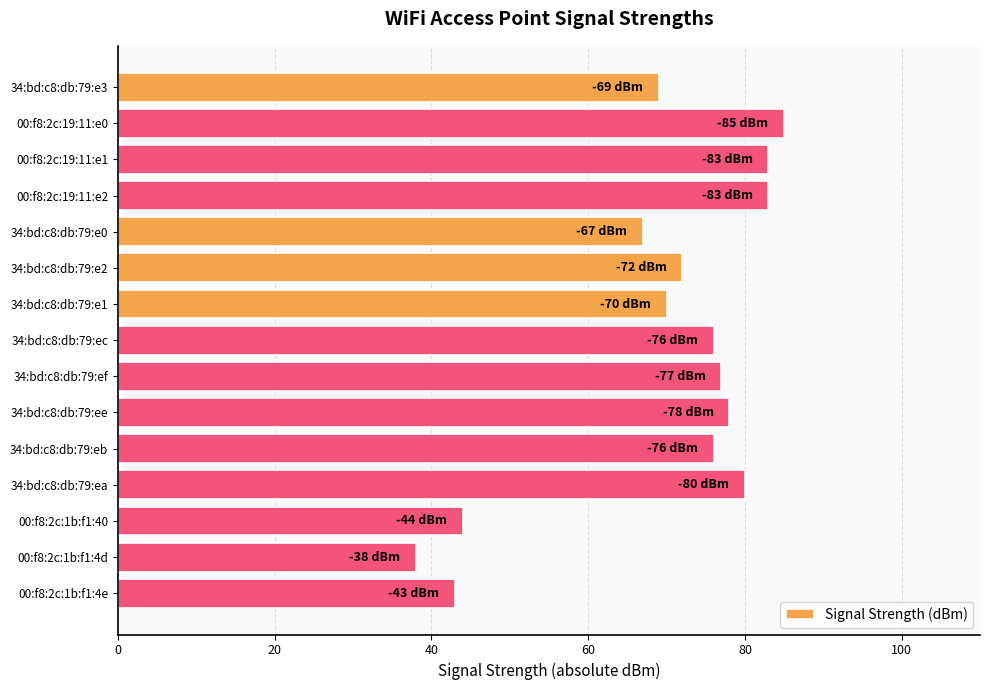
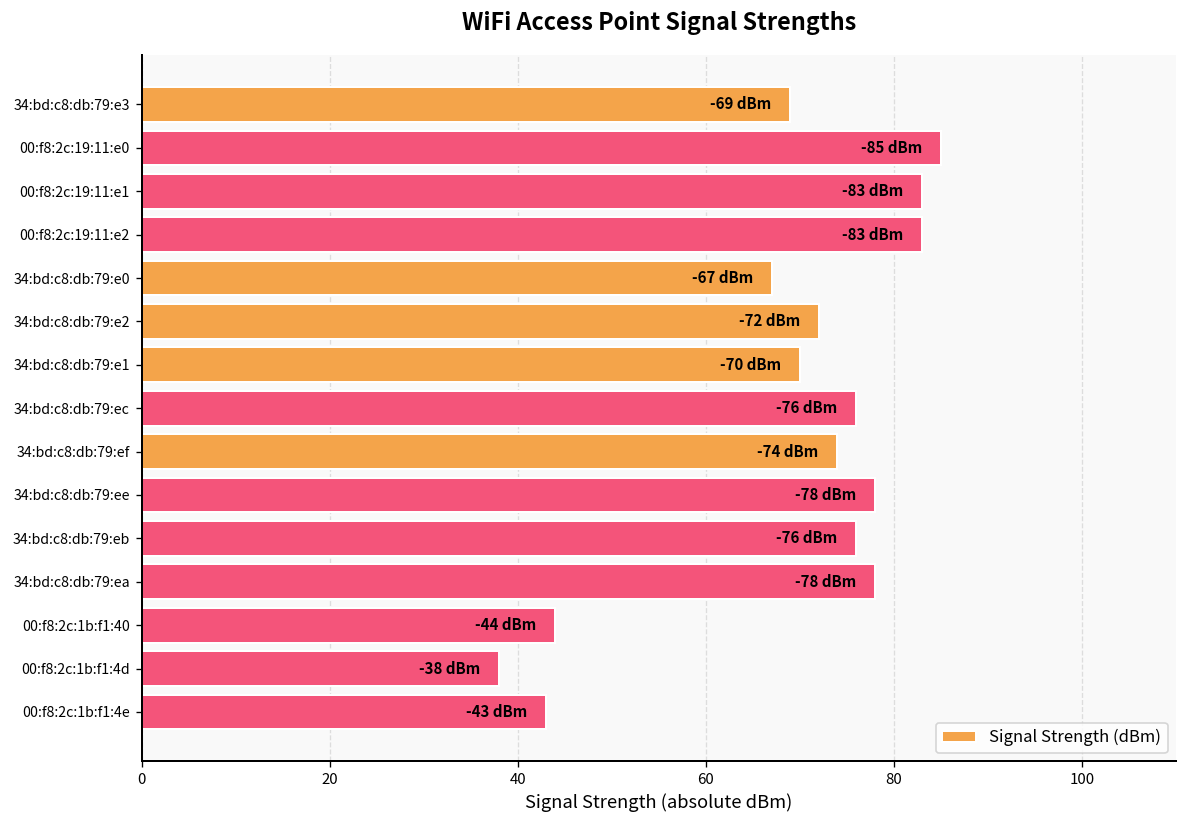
34:bd:c8:db:79:ef: -77 -> -74
34:bd:c8:db:79:ea: -80 -> -78
